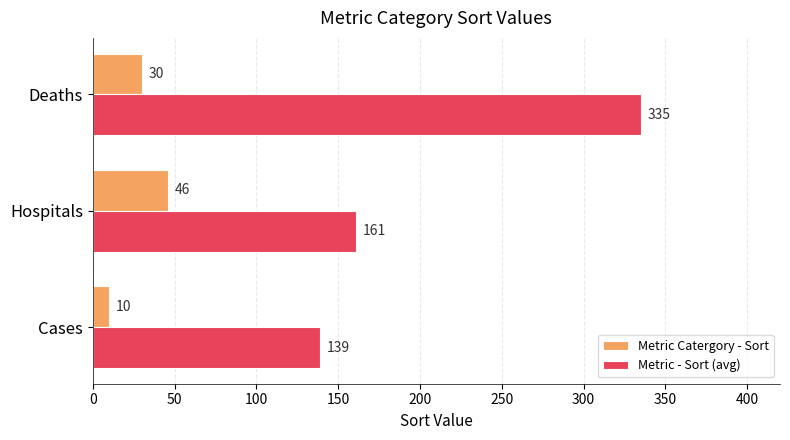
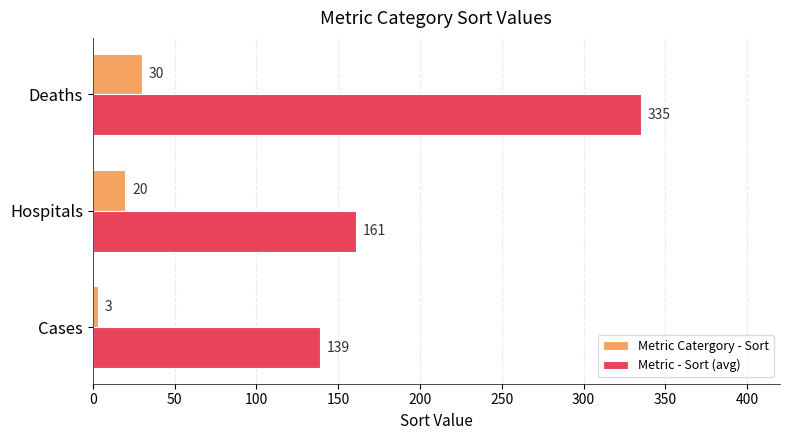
Metric Catergory - Sort, Hospitals: 46 -> 20
Metric Catergory - Sort, Cases: 10 -> 3
